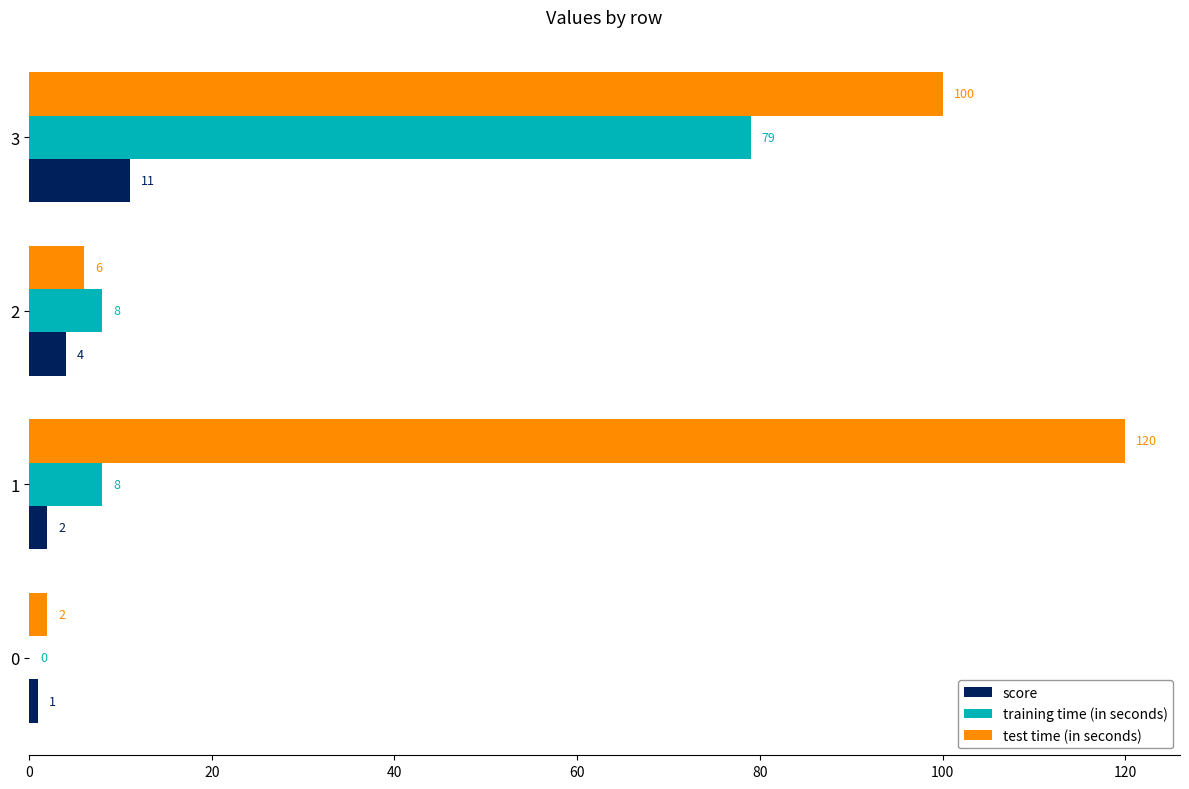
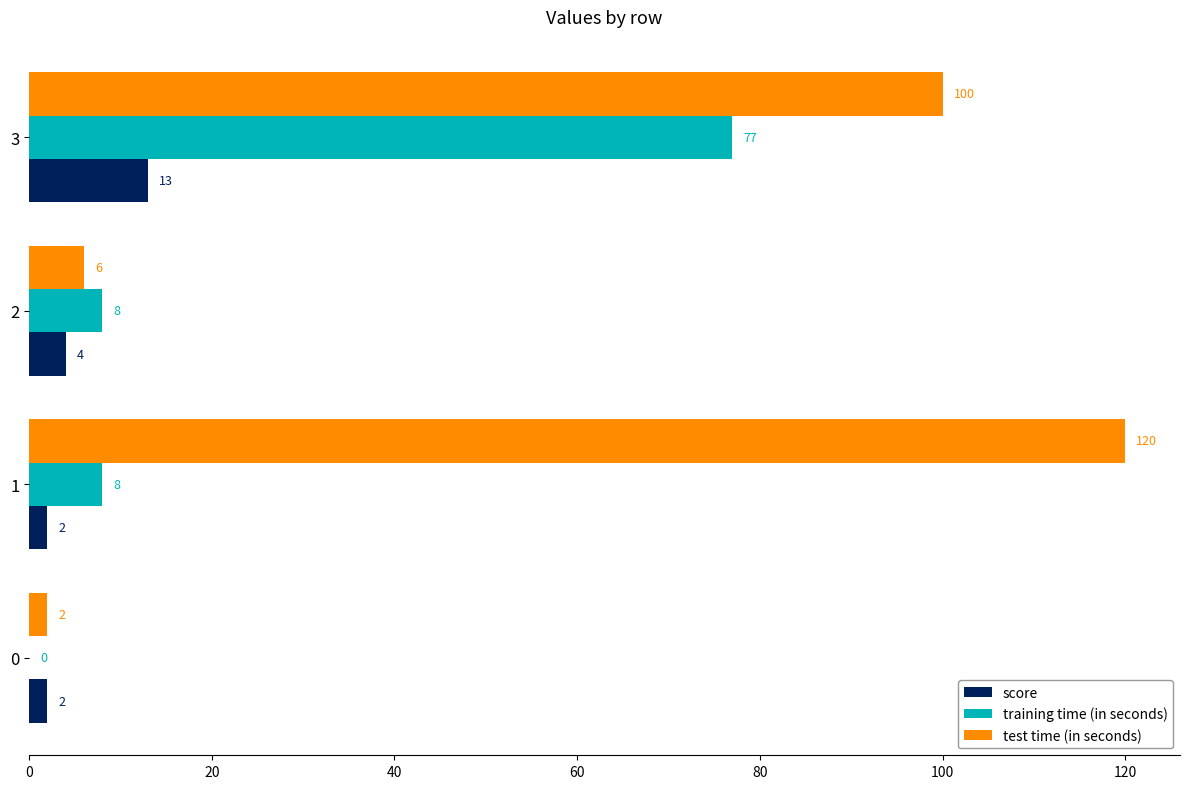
training time (in seconds), 3: 79 -> 77
score, 3: 11 -> 13
score, 0: 1 -> 2
